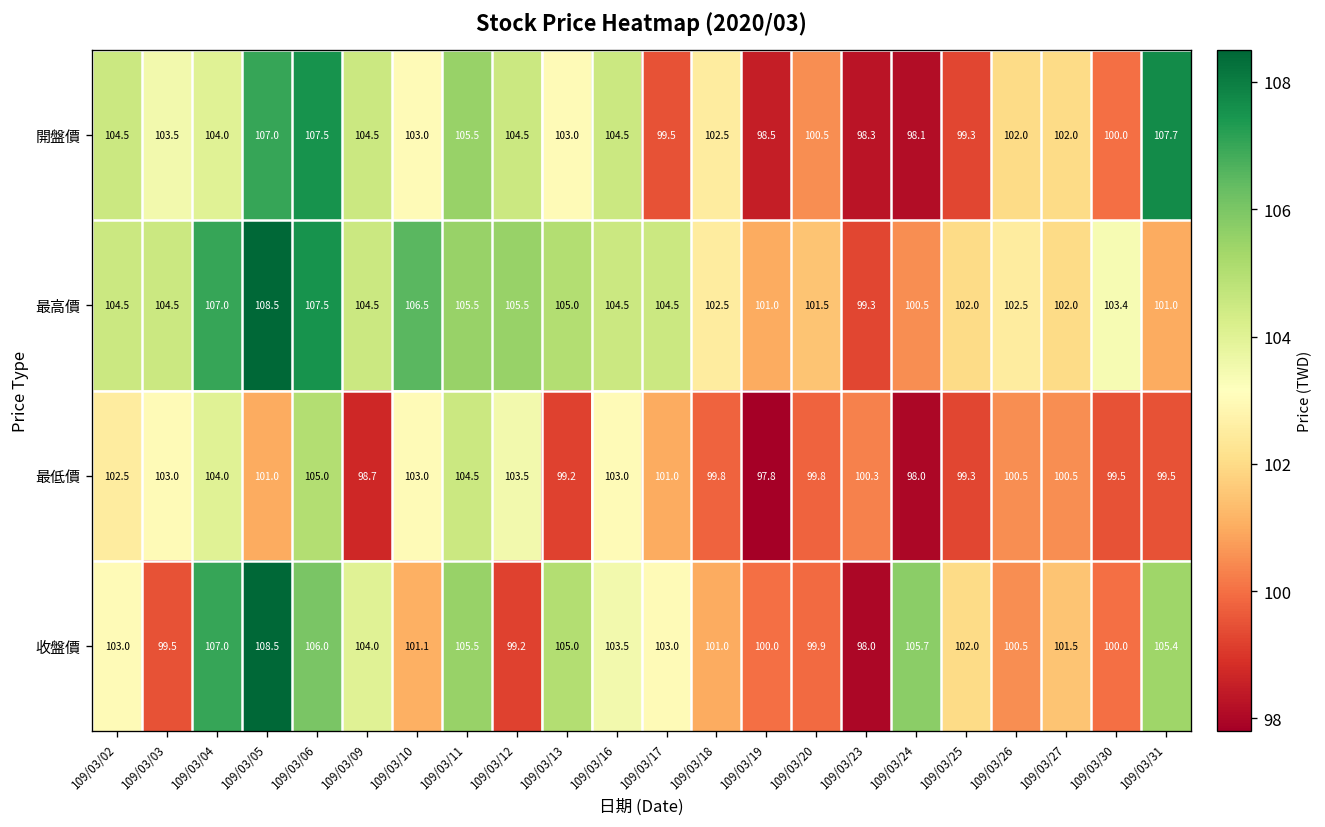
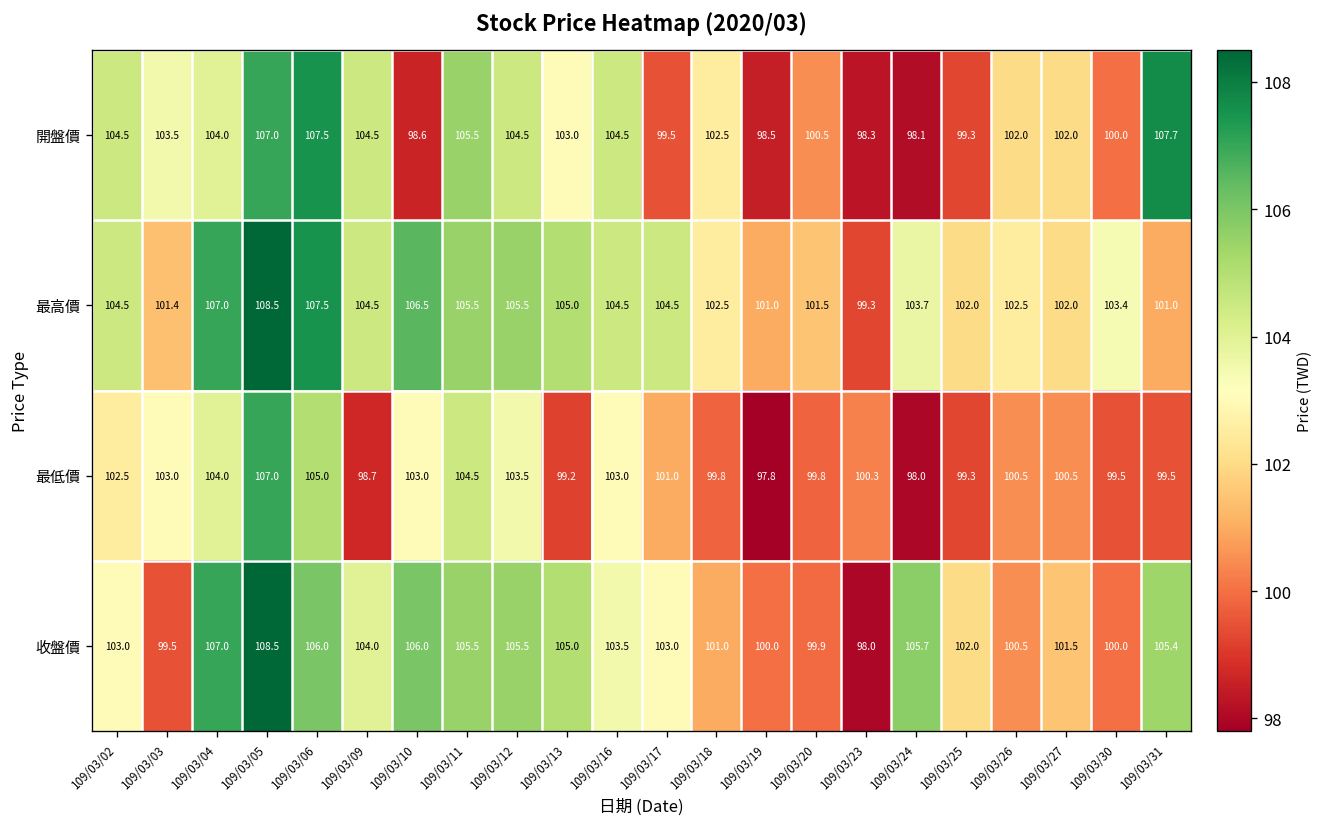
開盤價, 109/03/10: 103.0 -> 98.6
最高價, 109/03/03: 104.5 -> 101.4
最高價, 109/03/24: 100.5 -> 103.7
最低價, 109/03/05: 101.0 -> 107.0
收盤價, 109/03/10: 101.1 -> 106.0
收盤價, 109/03/12: 99.2 -> 105.5
